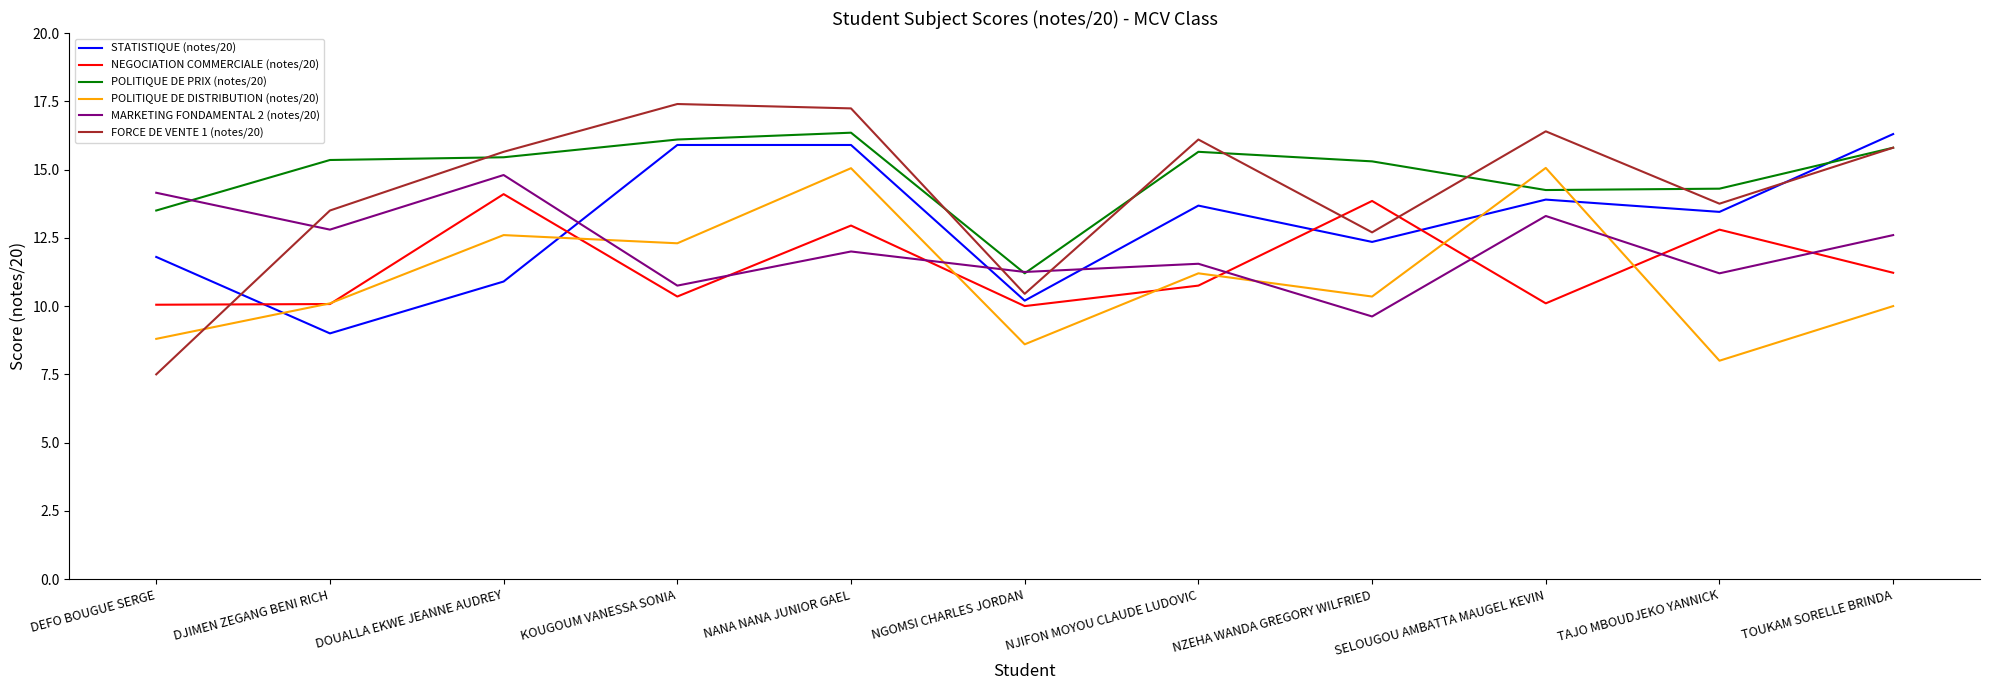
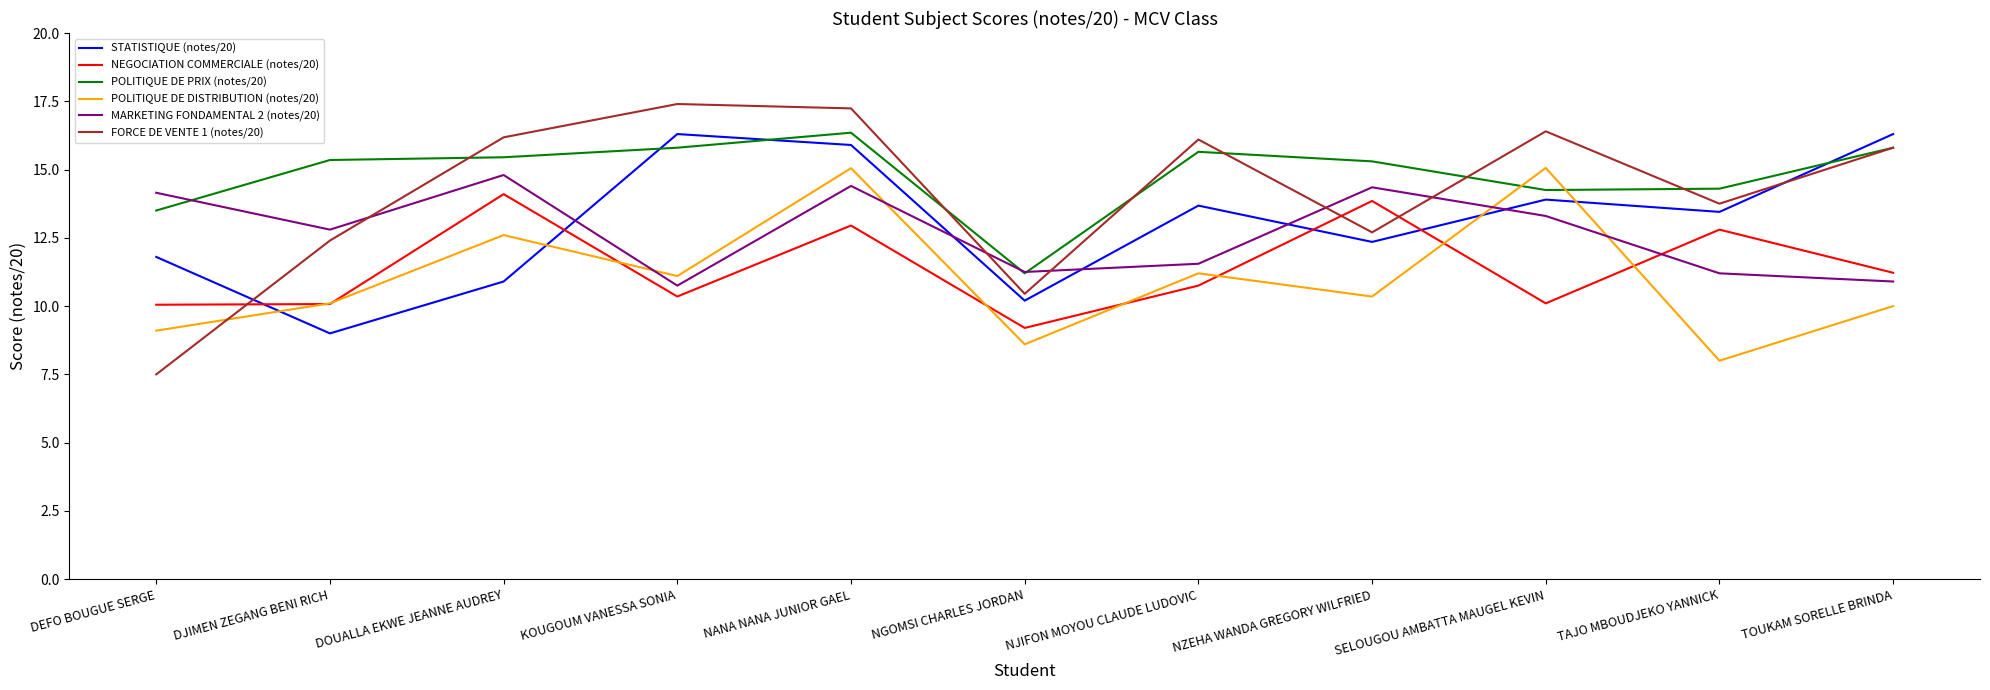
POLITIQUE DE DISTRIBUTION (notes/20), DEFO BOUGUE SERGE: 8.8 -> 9.1
FORCE DE VENTE 1 (notes/20), DJIMEN ZEGANG BENI RICH: 13.5 -> 12.4
FORCE DE VENTE 1 (notes/20), DOUALLA EKWE JEANNE AUDREY: 15.7 -> 16.2
STATISTIQUE (notes/20), KOUGOUM VANESSA SONIA: 15.9 -> 16.3
POLITIQUE DE PRIX (notes/20), KOUGOUM VANESSA SONIA: 16.1 -> 15.8
POLITIQUE DE DISTRIBUTION (notes/20), KOUGOUM VANESSA SONIA: 12.3 -> 11.1
MARKETING FONDAMENTAL 2 (notes/20), NANA NANA JUNIOR GAEL: 12.0 -> 14.4
NEGOCIATION COMMERCIALE (notes/20), NGOMSI CHARLES JORDAN: 10.0 -> 9.2
MARKETING FONDAMENTAL 2 (notes/20), NZEHA WANDA GREGORY WILFRIED: 9.6 -> 14.4
MARKETING FONDAMENTAL 2 (notes/20), TOUKAM SORELLE BRINDA: 12.6 -> 10.9
